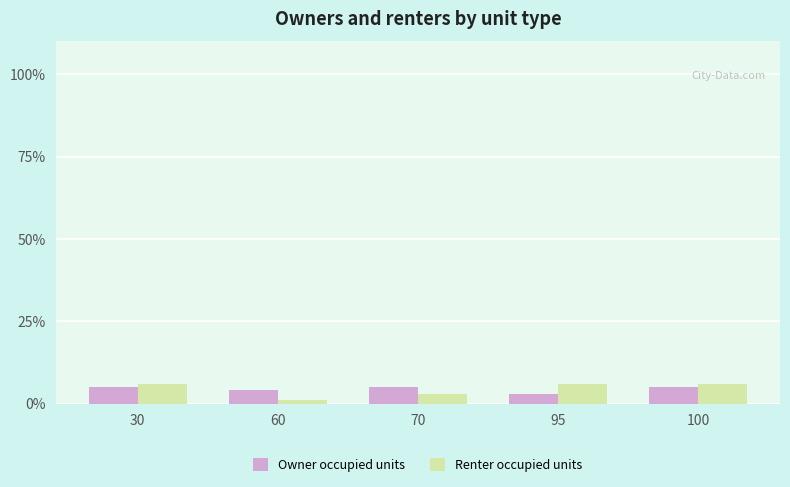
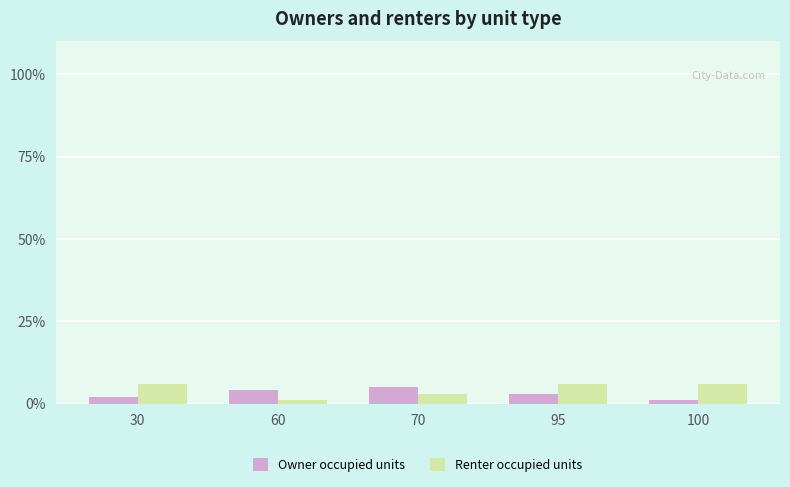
Owner occupied units, 30: 5% -> 2%
Owner occupied units, 100: 5% -> 1%
